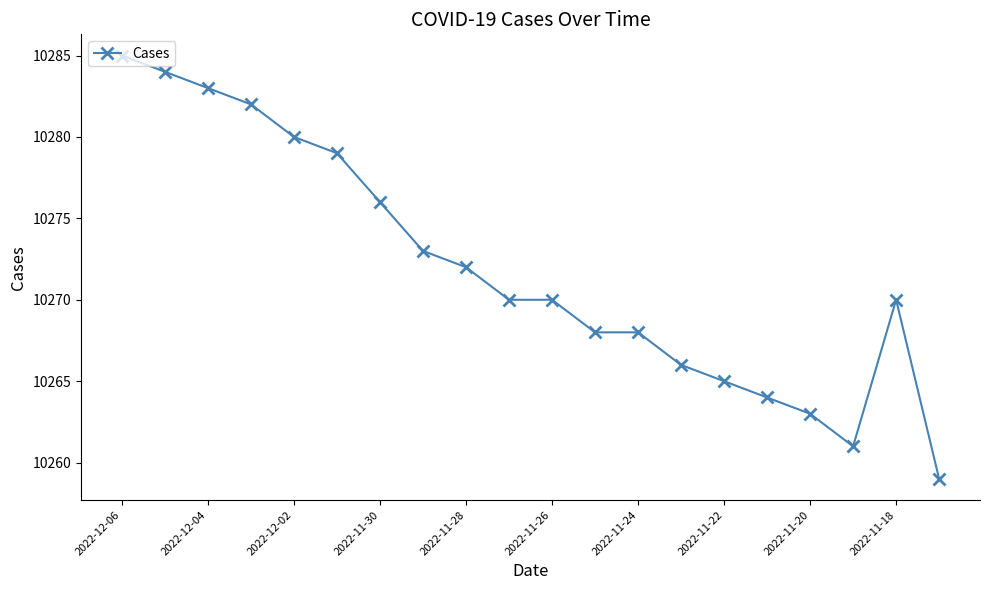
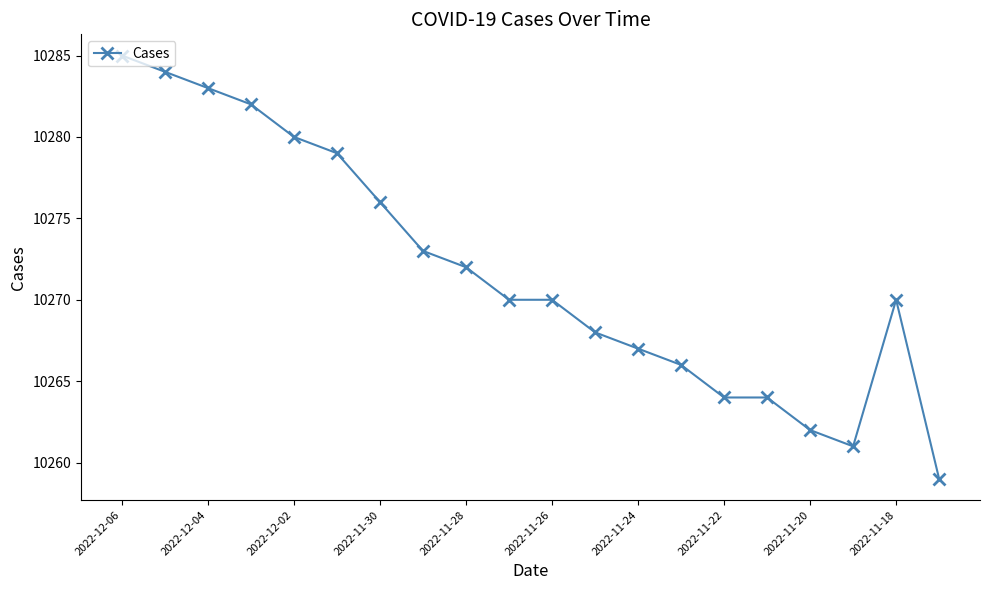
2022-11-24: 10268 -> 10267
2022-11-22: 10265 -> 10264
2022-11-20: 10263 -> 10262
